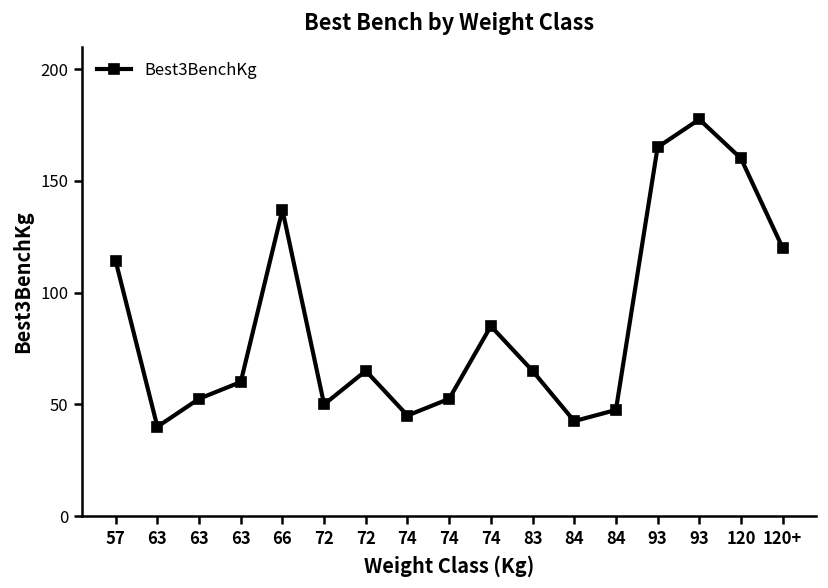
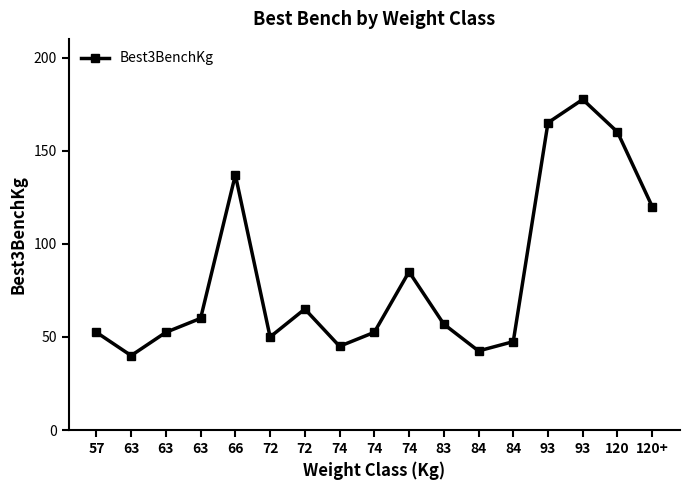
57: 114 -> 53
83: 65 -> 57
